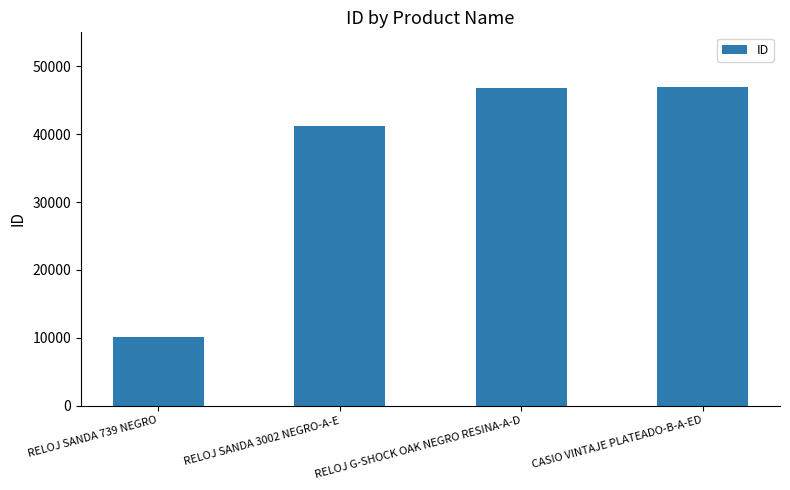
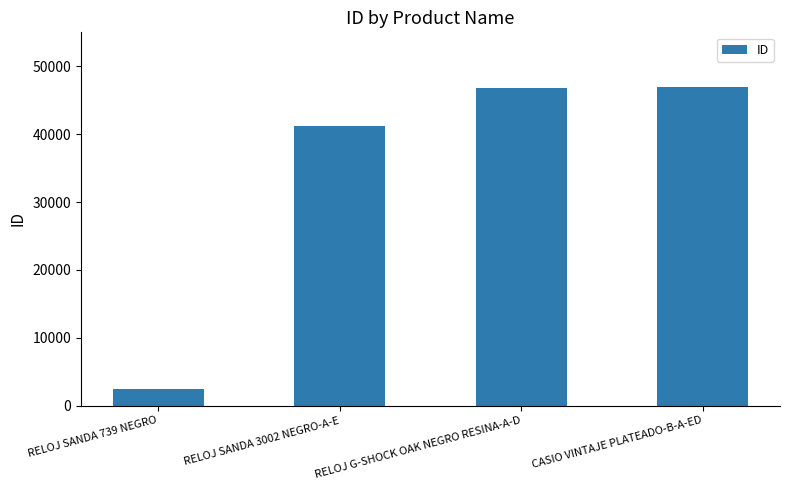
RELOJ SANDA 739 NEGRO: 10000 -> 2000
